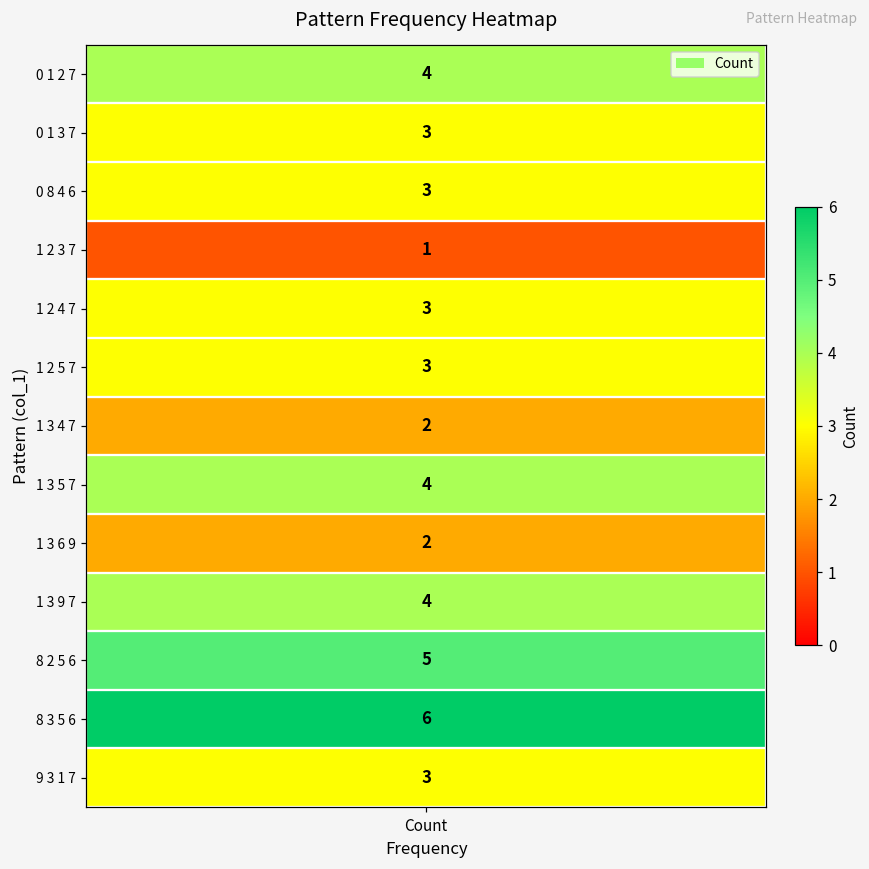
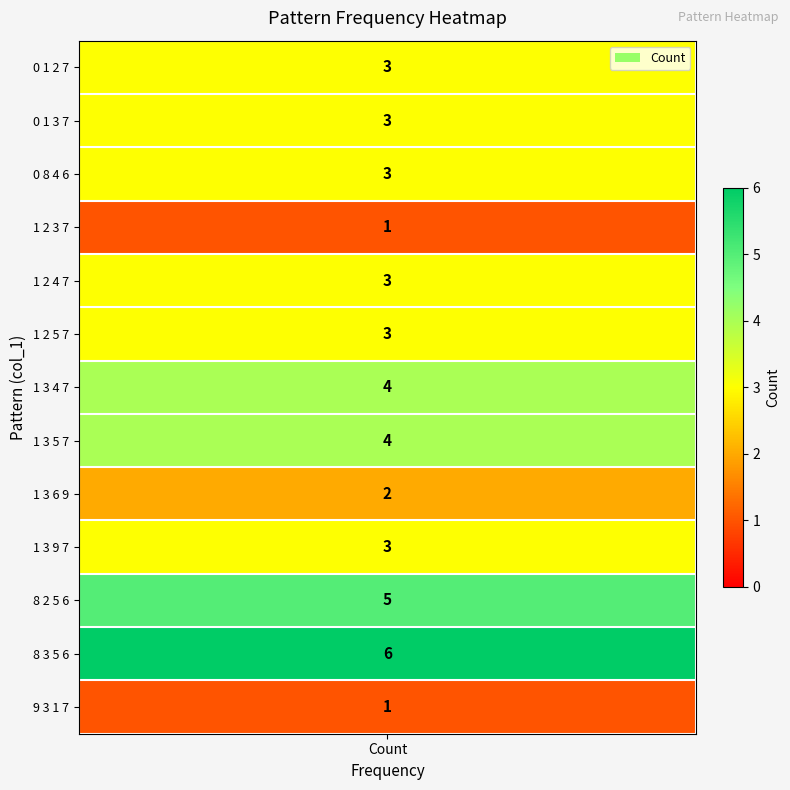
0 1 2 7, Count: 4 -> 3
1 3 4 7, Count: 2 -> 4
1 3 9 7, Count: 4 -> 3
9 3 1 7, Count: 3 -> 1
